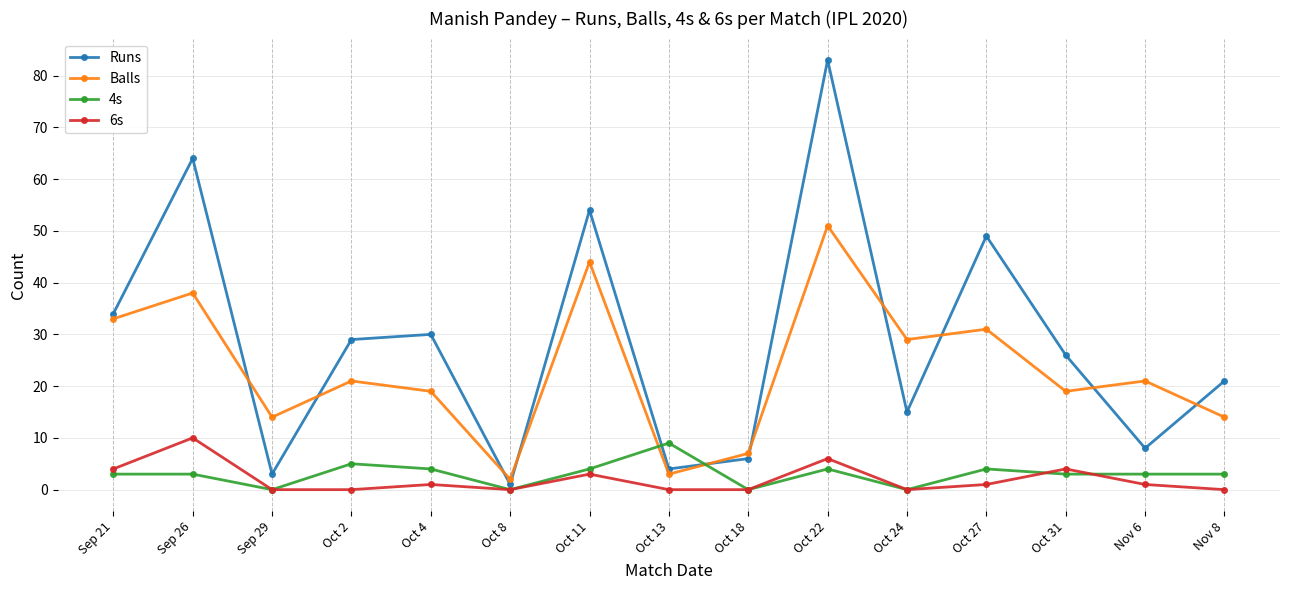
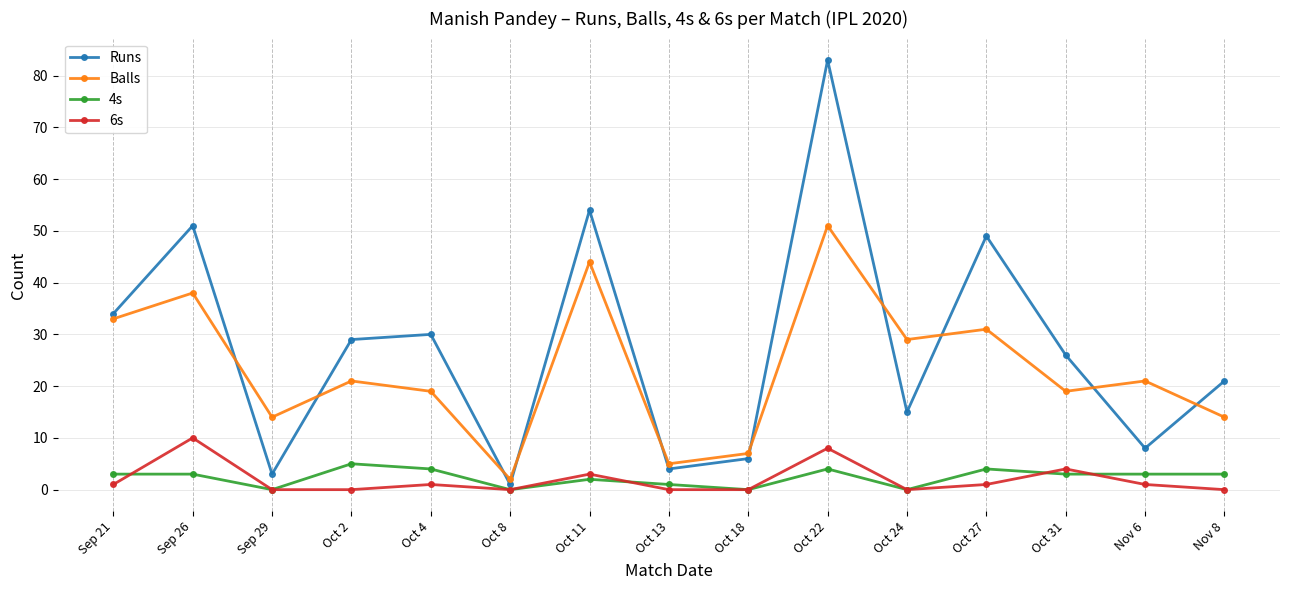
6s, Sep 21: 4 -> 1
Runs, Sep 26: 64 -> 51
4s, Oct 11: 4 -> 2
Balls, Oct 13: 3 -> 5
4s, Oct 13: 9 -> 1
6s, Oct 22: 6 -> 8
